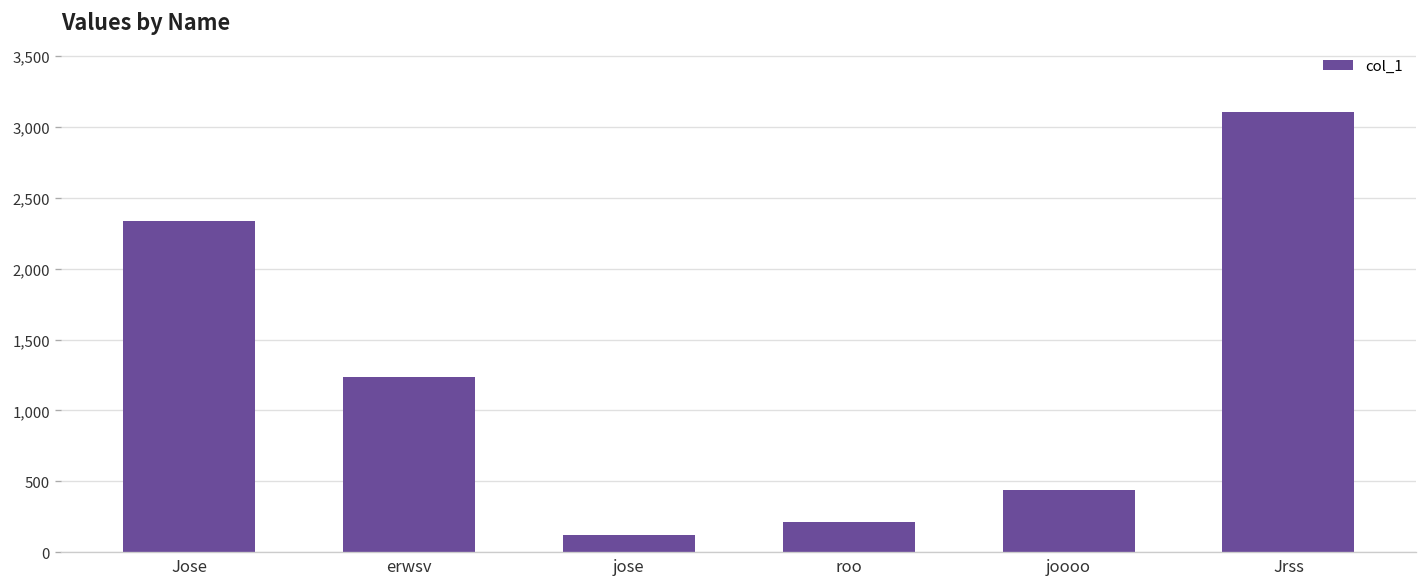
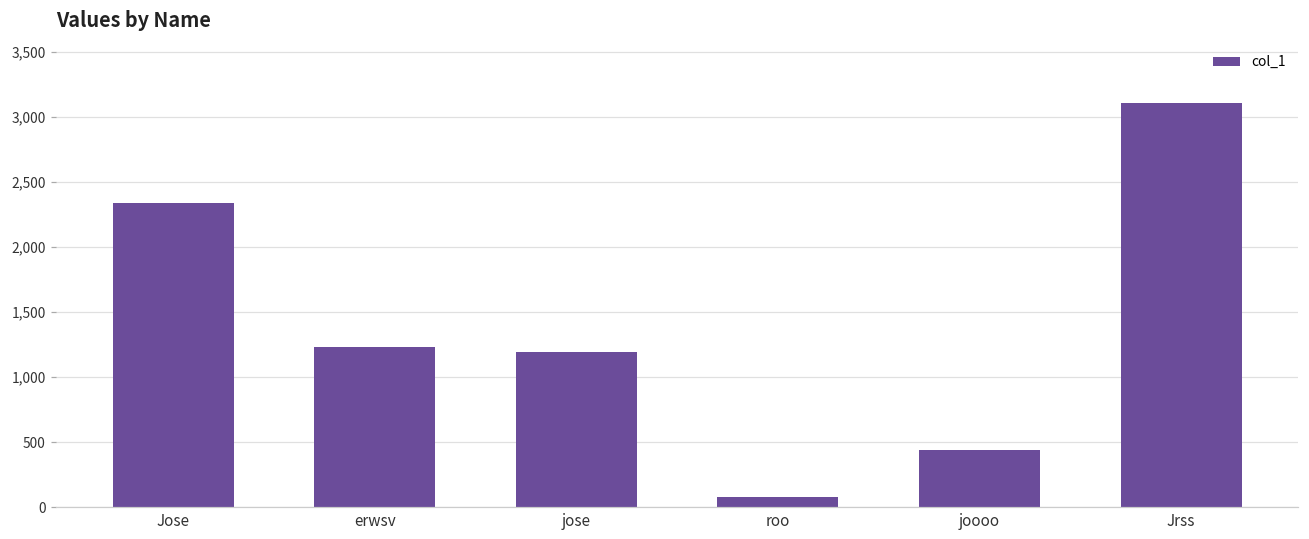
jose: 120 -> 1,200
roo: 210 -> 80
